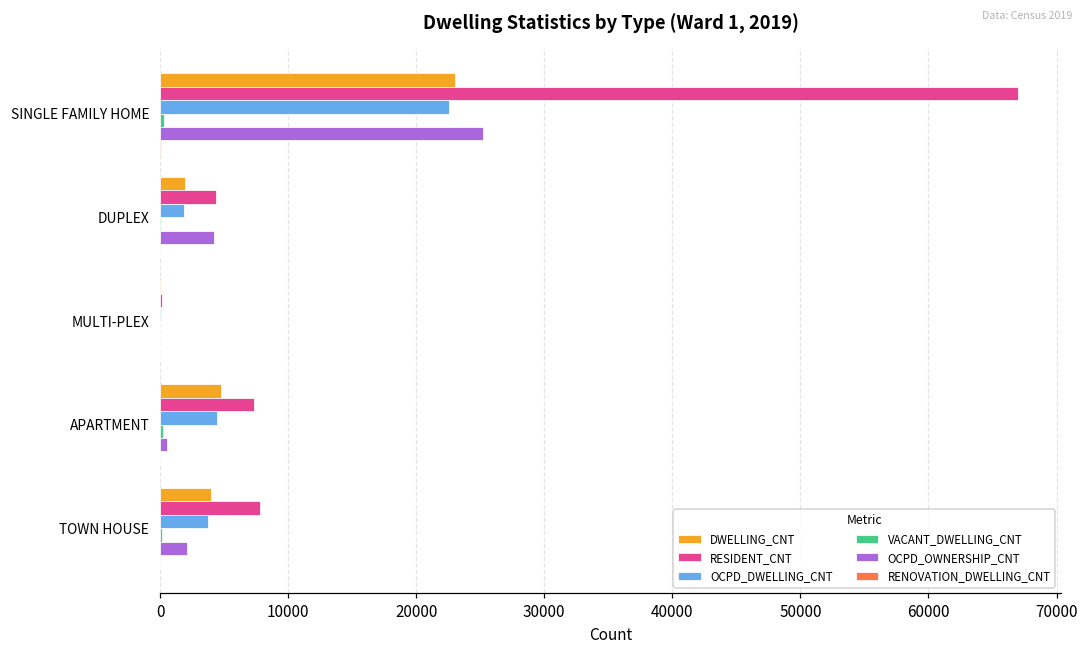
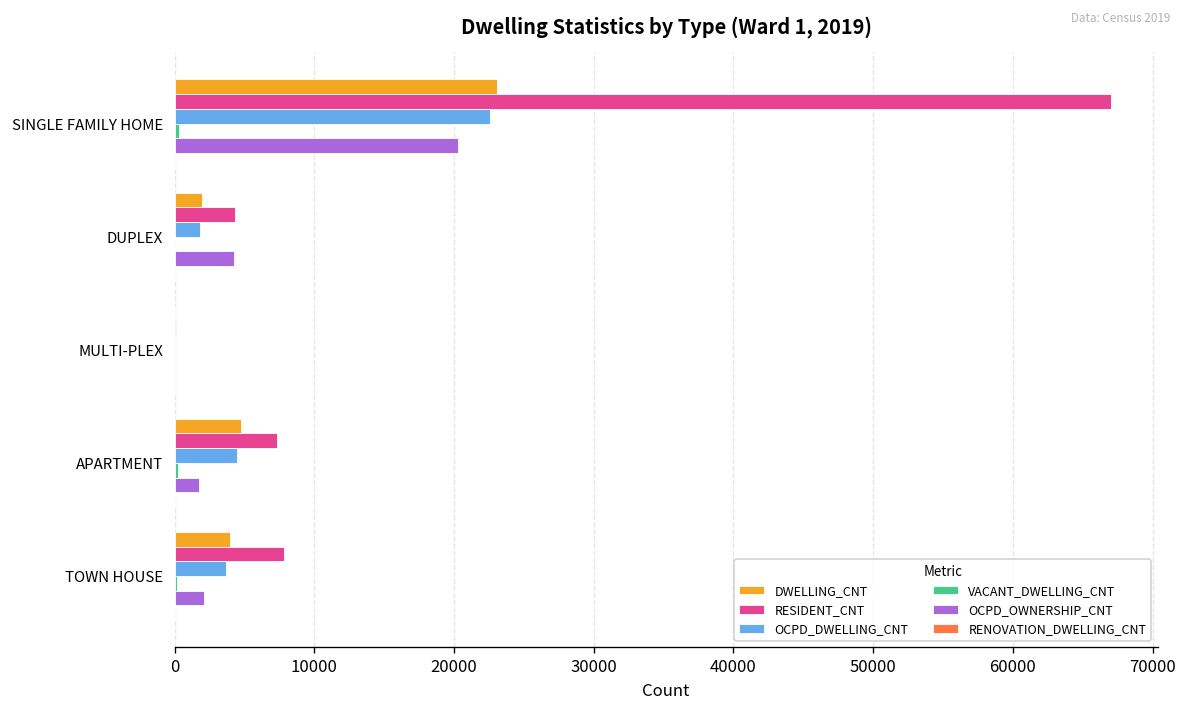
OCPD_OWNERSHIP_CNT, SINGLE FAMILY HOME: 25200 -> 20300
OCPD_OWNERSHIP_CNT, APARTMENT: 600 -> 1700
